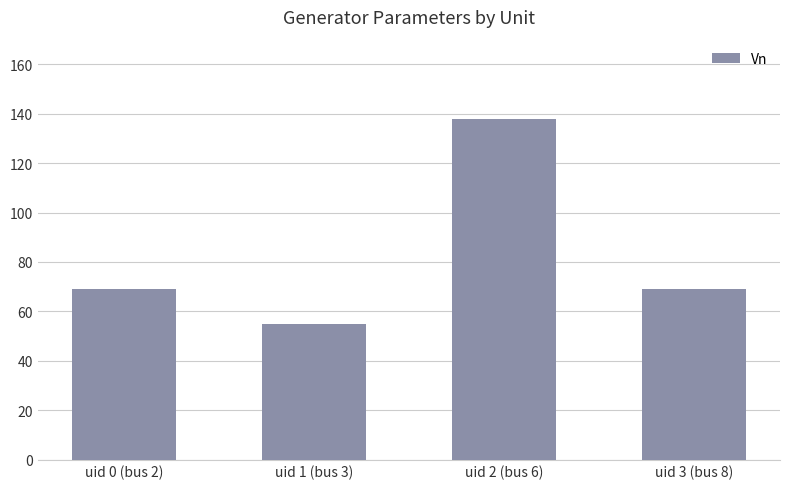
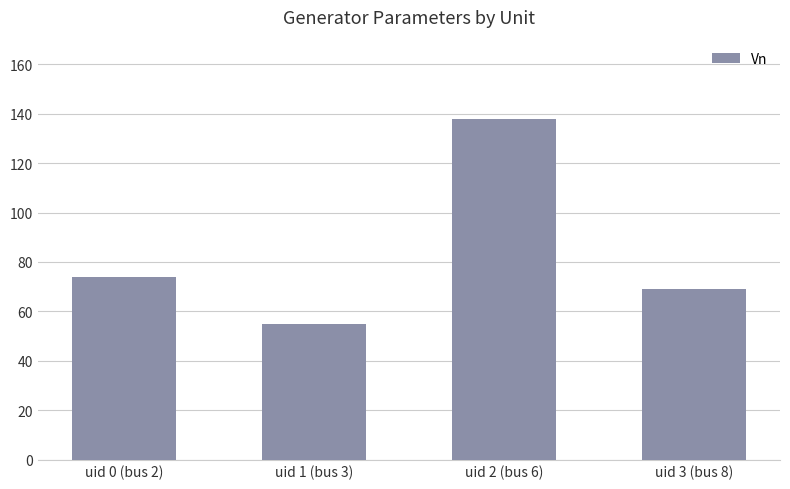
uid 0 (bus 2): 69 -> 74
